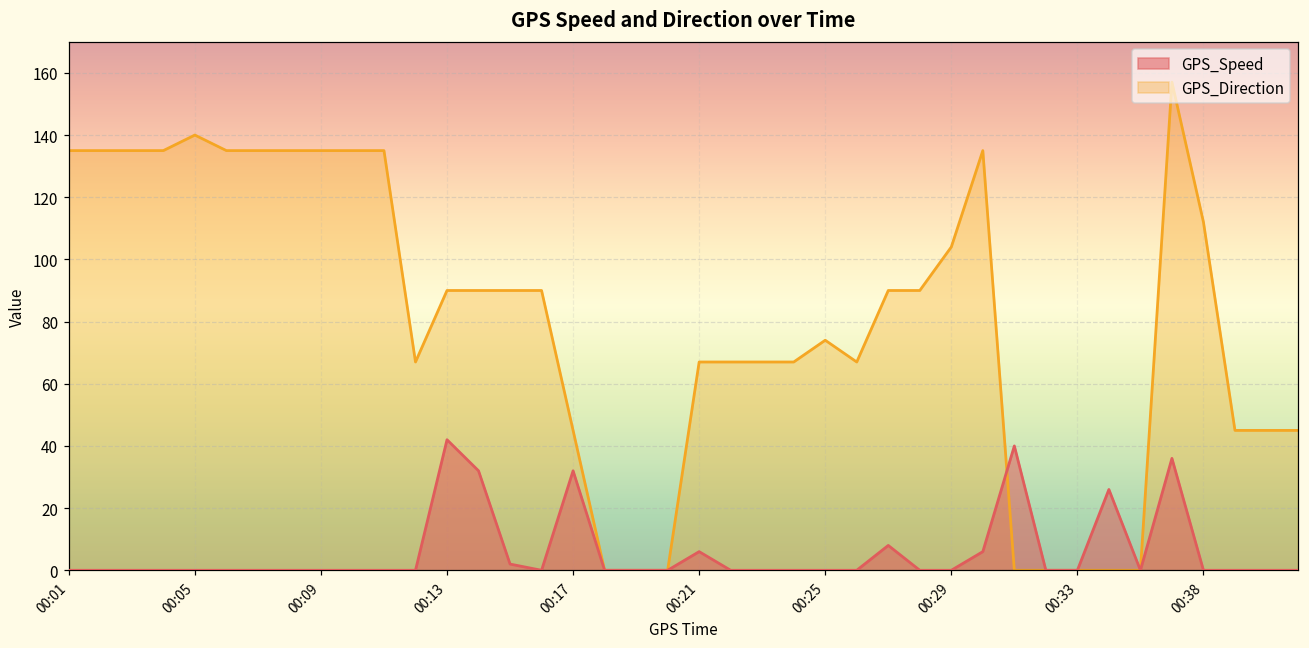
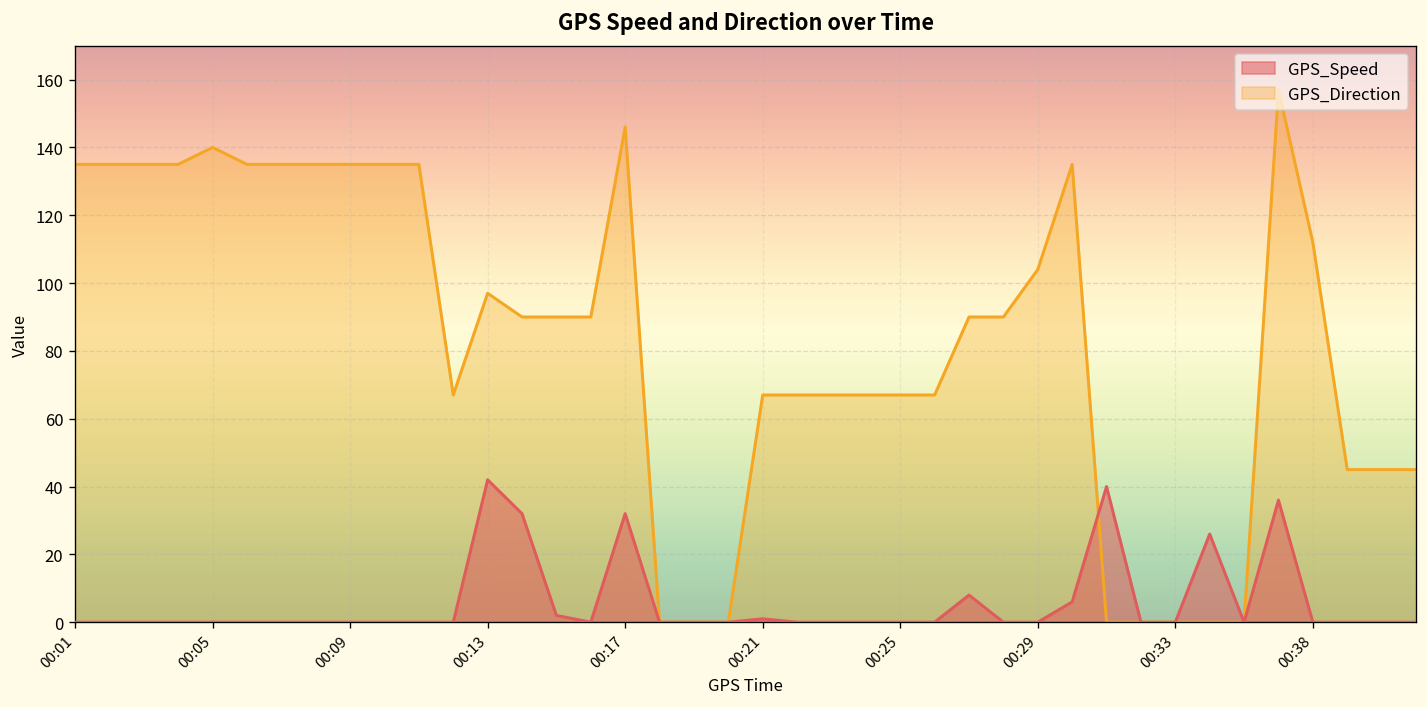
GPS_Direction, 00:13: 90 -> 97
GPS_Direction, 00:17: 45 -> 146
GPS_Speed, 00:21: 6 -> 1
GPS_Direction, 00:25: 74 -> 67
